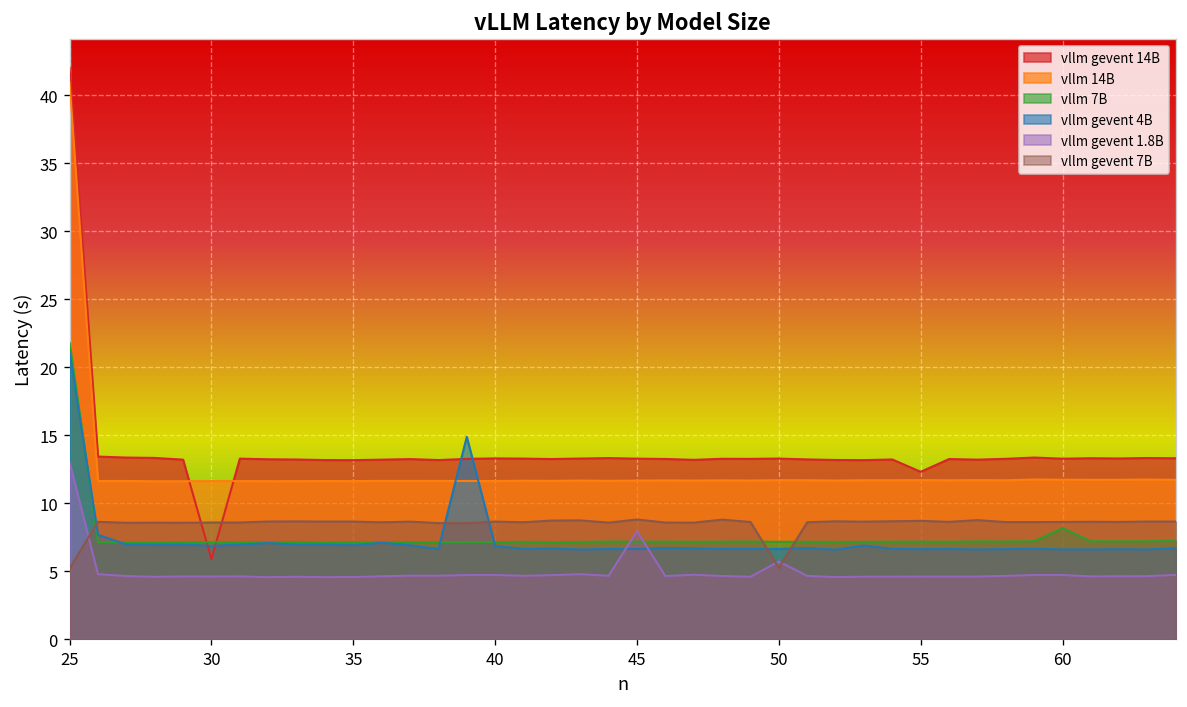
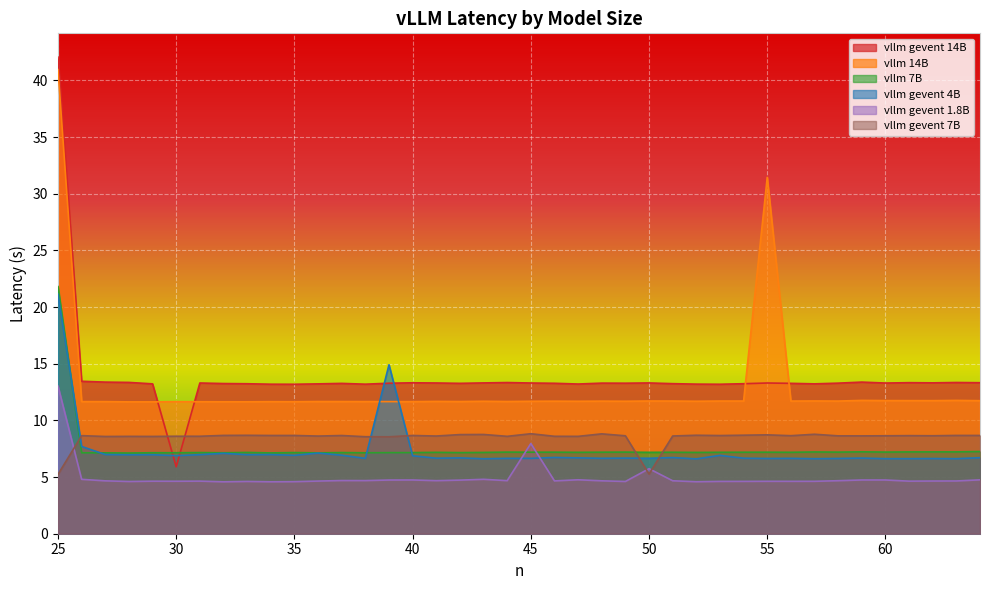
vllm gevent 14B, 55: 12.3 -> 13.3
vllm 14B, 55: 11.7 -> 31.4
vllm 7B, 60: 8.2 -> 7.2
